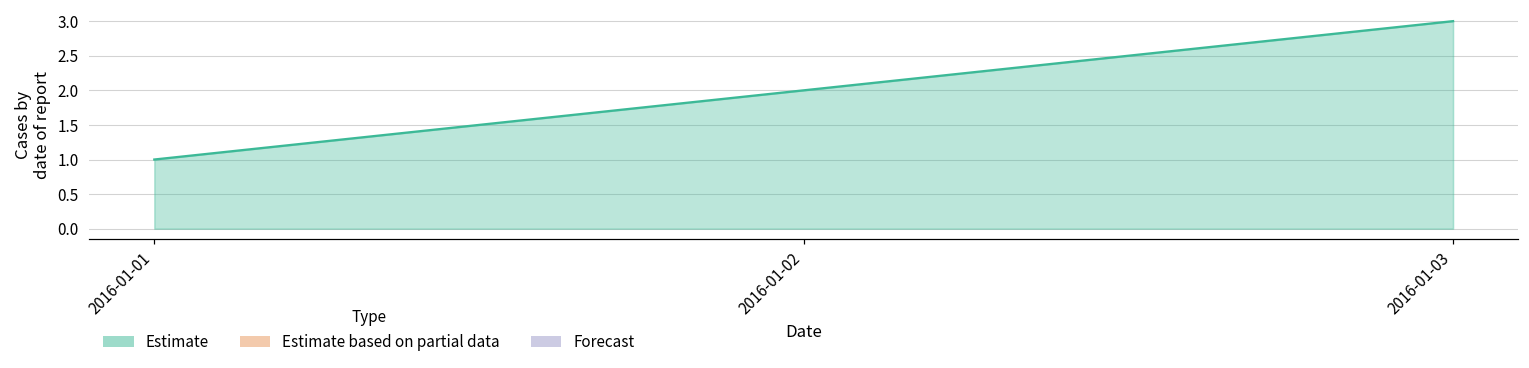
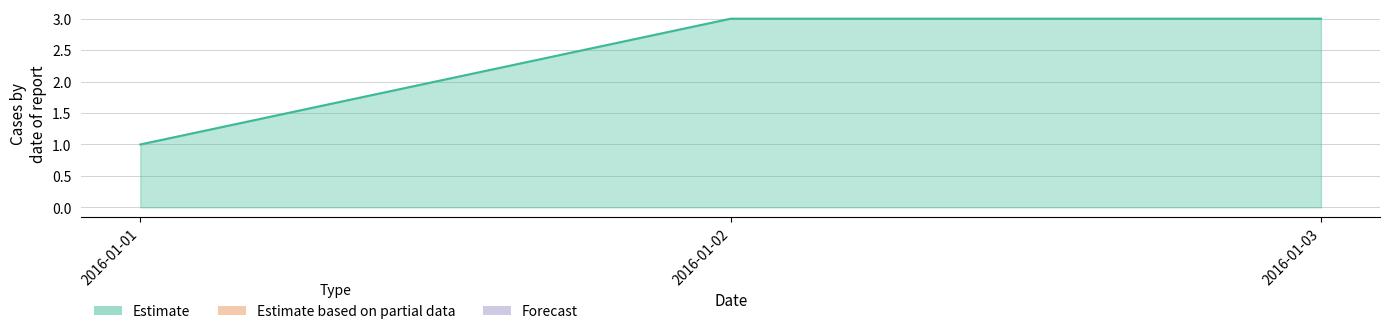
2016-01-02: 2 -> 3
